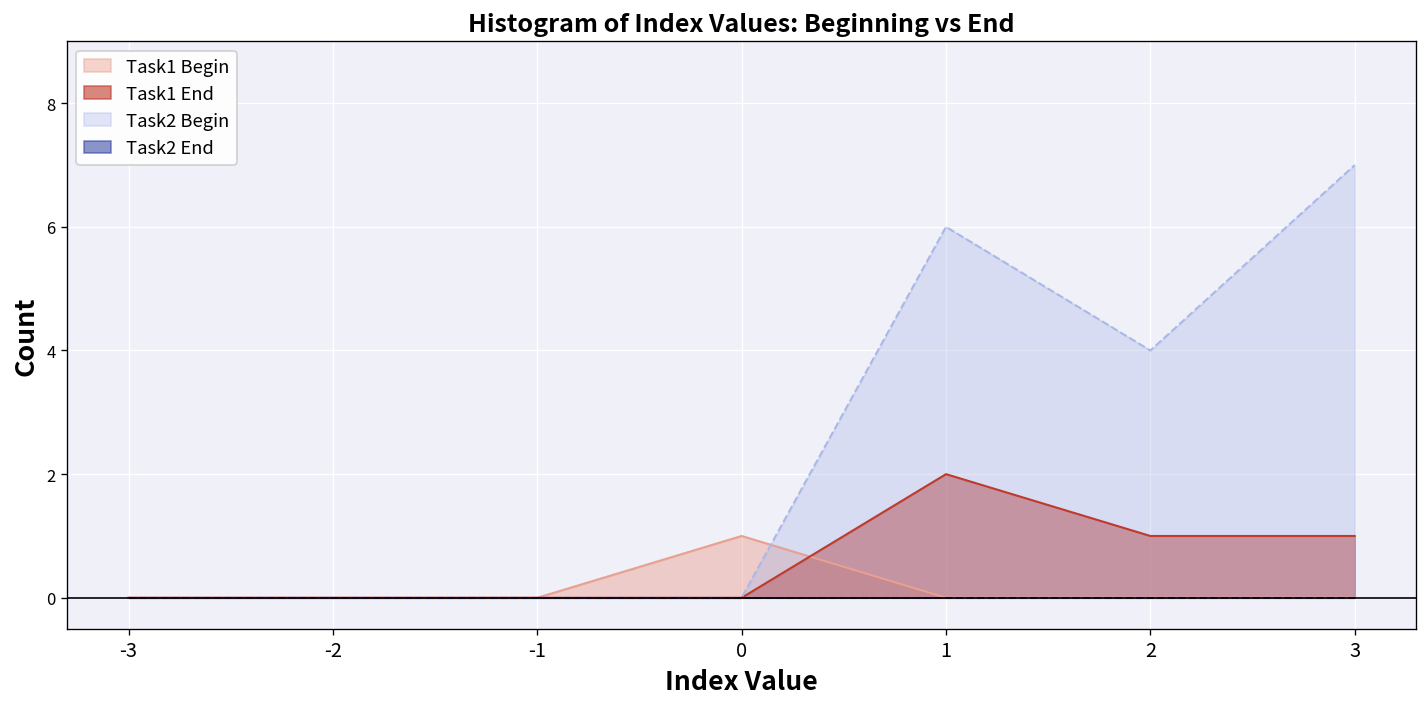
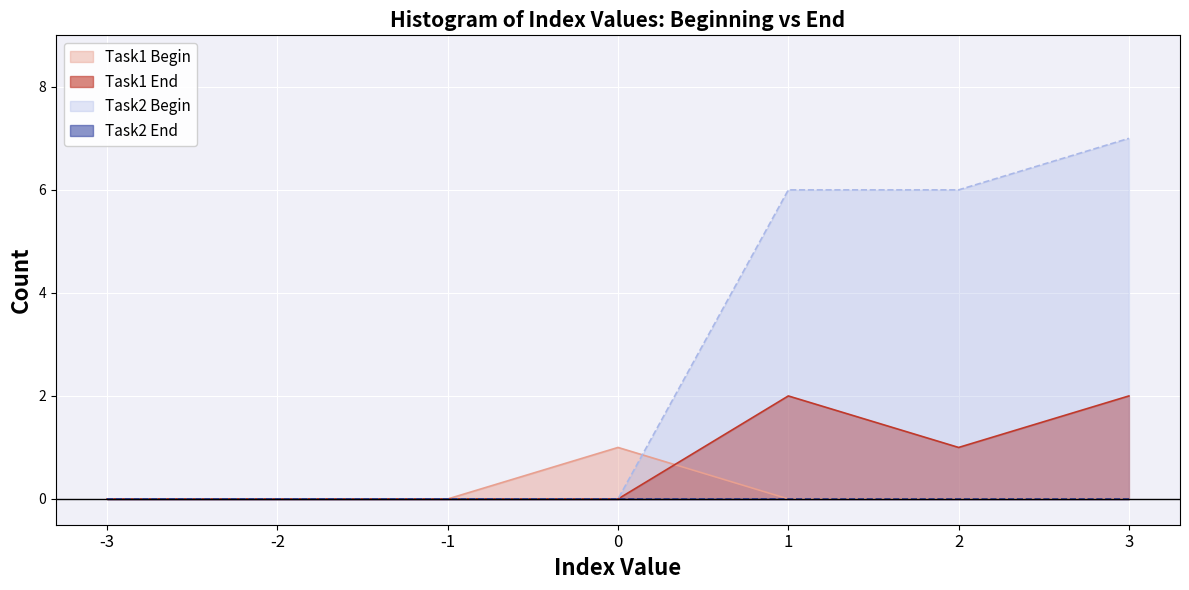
Task2 Begin, 2: 4 -> 6
Task1 End, 3: 1 -> 2
